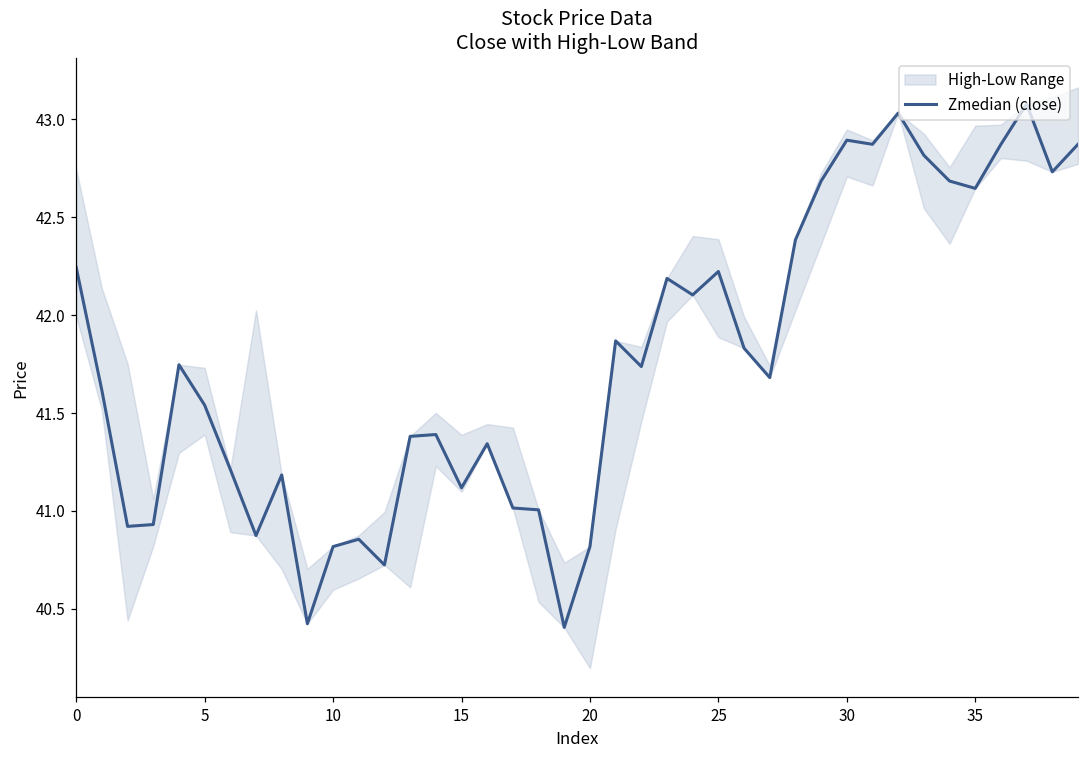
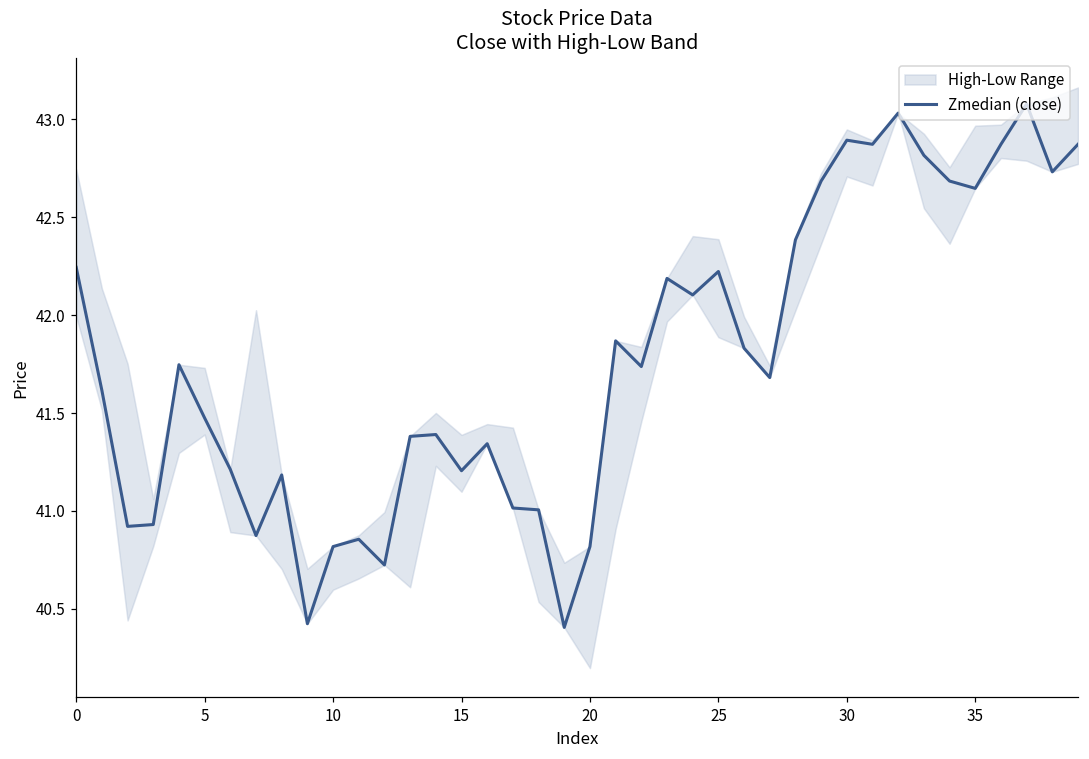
Zmedian (close), 5: 41.54 -> 41.47
Zmedian (close), 15: 41.12 -> 41.21
